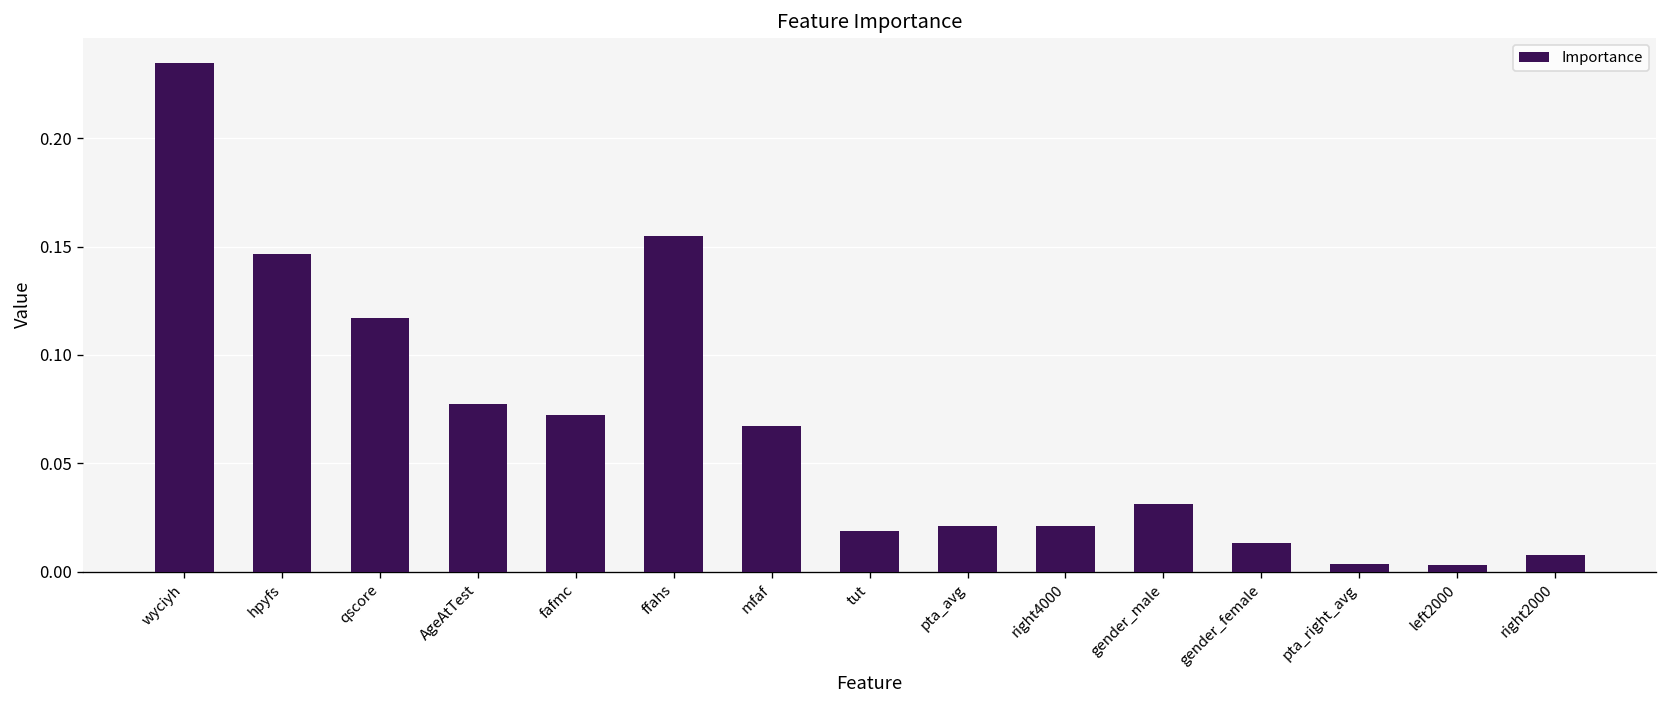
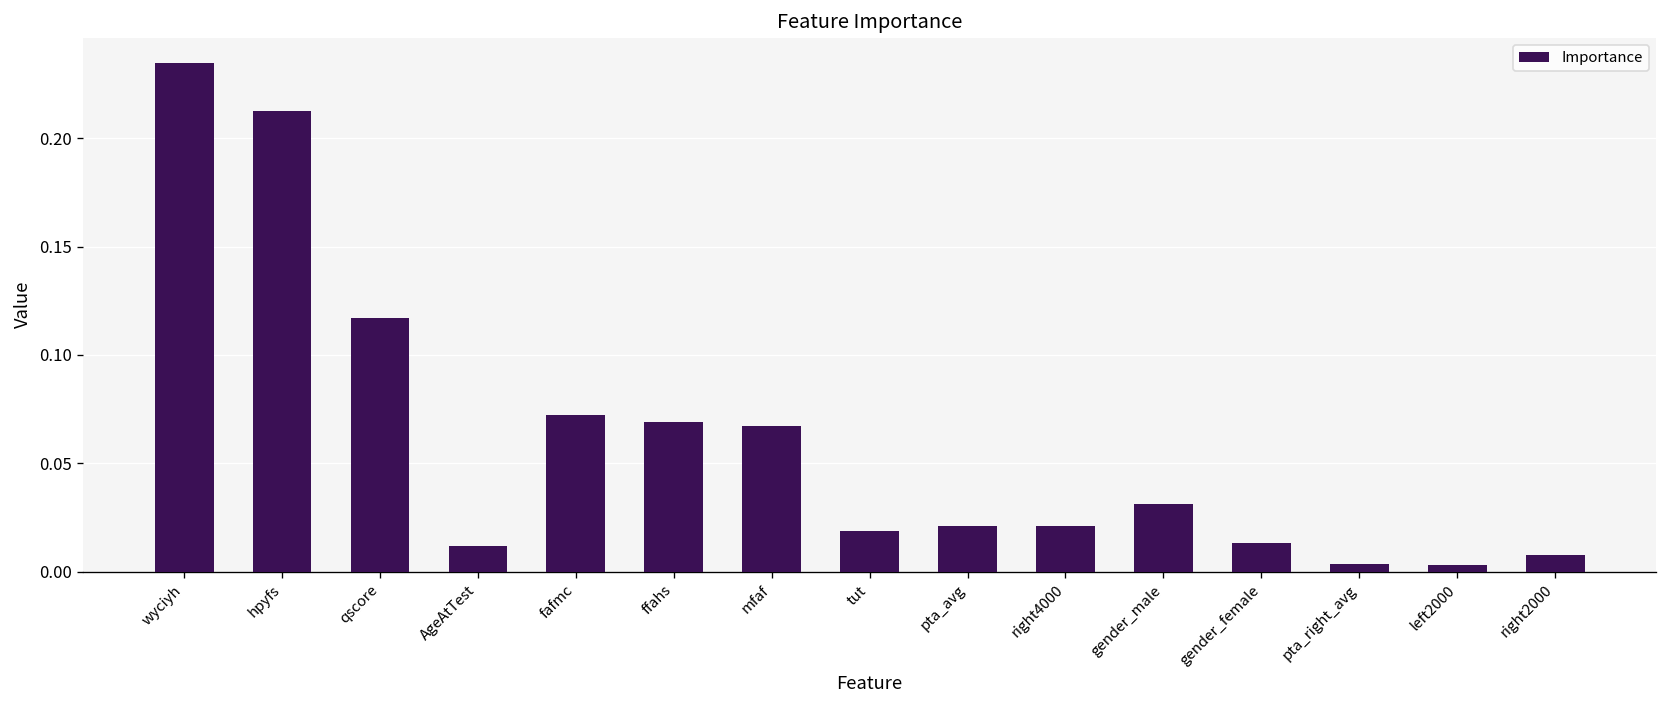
hpyfs: 0.147 -> 0.213
AgeAtTest: 0.077 -> 0.012
ffahs: 0.155 -> 0.069
